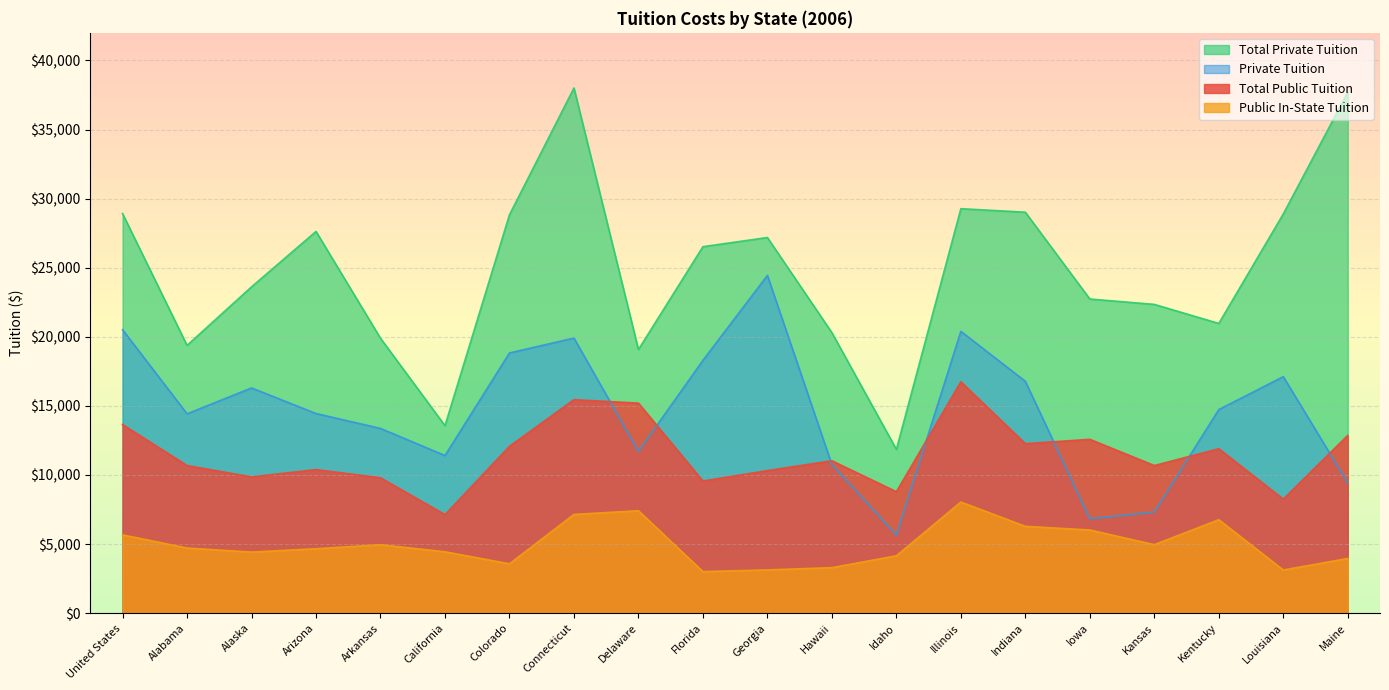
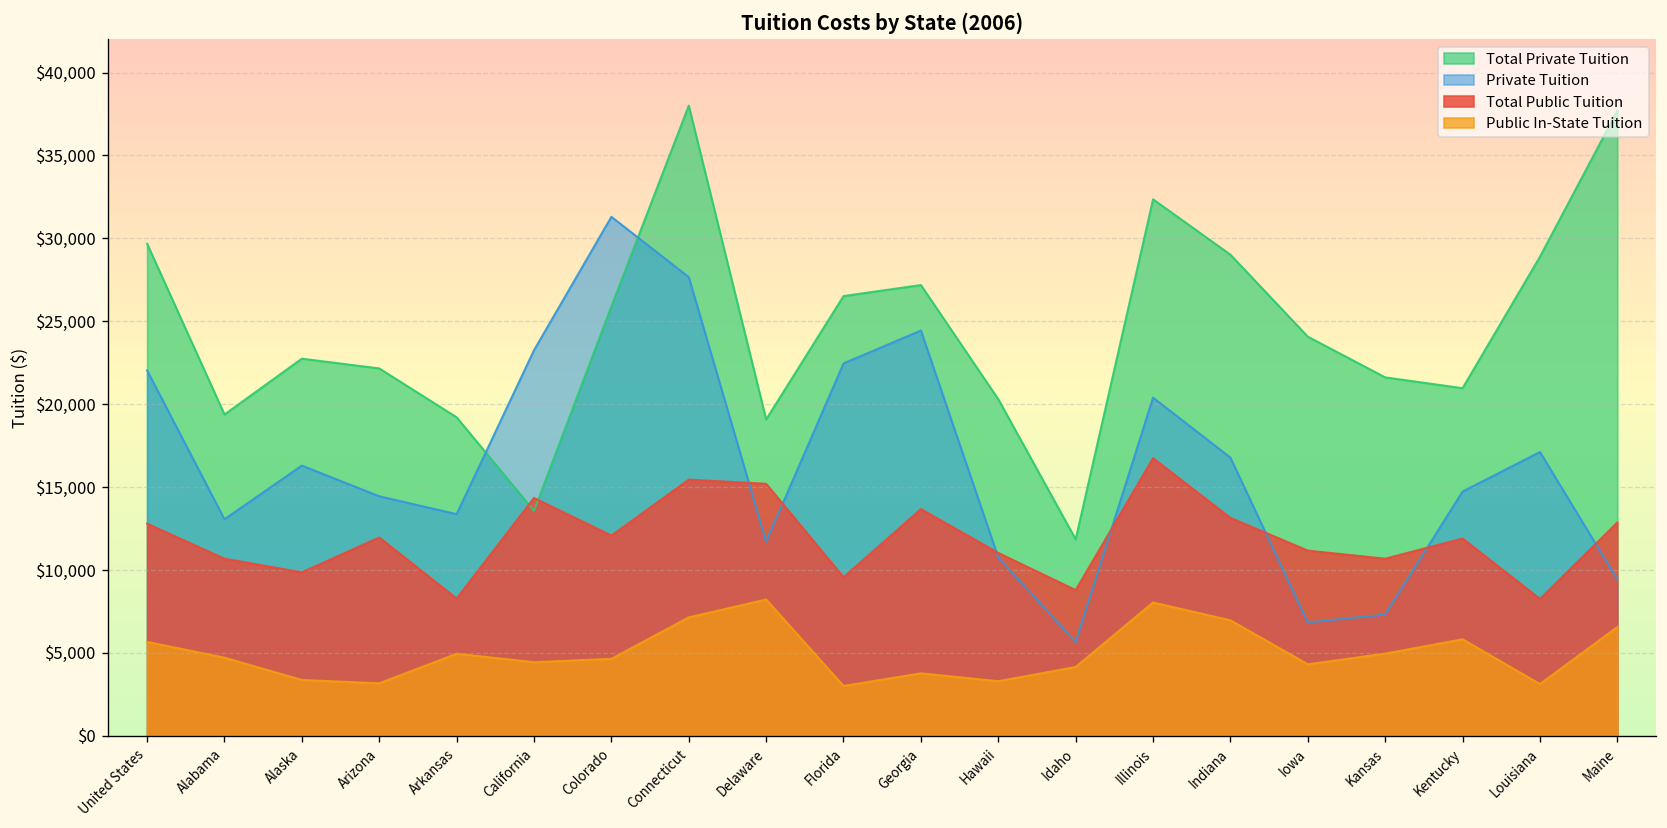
Total Private Tuition, United States: $28,900 -> $29,700
Private Tuition, United States: $20,500 -> $22,000
Total Public Tuition, United States: $13,700 -> $12,800
Private Tuition, Alabama: $14,400 -> $13,100
Total Private Tuition, Alaska: $23,600 -> $22,700
Public In-State Tuition, Alaska: $4,400 -> $3,400
Total Private Tuition, Arizona: $27,600 -> $22,200
Total Public Tuition, Arizona: $10,400 -> $12,000
Public In-State Tuition, Arizona: $4,700 -> $3,200
Total Private Tuition, Arkansas: $19,900 -> $19,200
Total Public Tuition, Arkansas: $9,800 -> $8,300
Private Tuition, California: $11,400 -> $23,300
Total Public Tuition, California: $7,100 -> $14,300
Total Private Tuition, Colorado: $28,800 -> $25,900
Private Tuition, Colorado: $18,800 -> $31,300
Public In-State Tuition, Colorado: $3,600 -> $4,600
Private Tuition, Connecticut: $19,900 -> $27,700
Public In-State Tuition, Delaware: $7,400 -> $8,200
Private Tuition, Florida: $18,300 -> $22,500
Total Public Tuition, Georgia: $10,300 -> $13,700
Public In-State Tuition, Georgia: $3,100 -> $3,800
Total Private Tuition, Illinois: $29,300 -> $32,400
Total Public Tuition, Indiana: $12,300 -> $13,100
Public In-State Tuition, Indiana: $6,300 -> $7,000
Total Private Tuition, Iowa: $22,700 -> $24,100
Total Public Tuition, Iowa: $12,600 -> $11,200
Public In-State Tuition, Iowa: $6,000 -> $4,300
Total Private Tuition, Kansas: $22,300 -> $21,600
Public In-State Tuition, Kentucky: $6,800 -> $5,800
Public In-State Tuition, Maine: $4,000 -> $6,600
